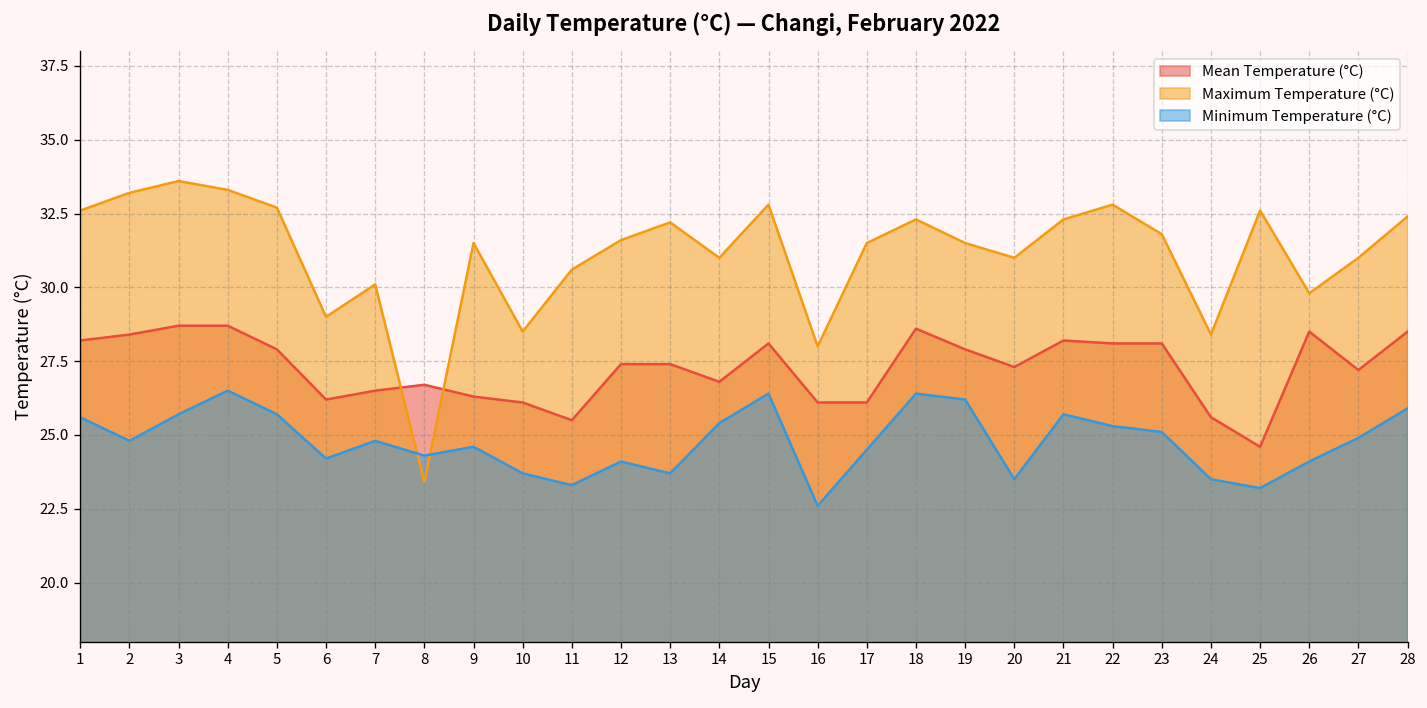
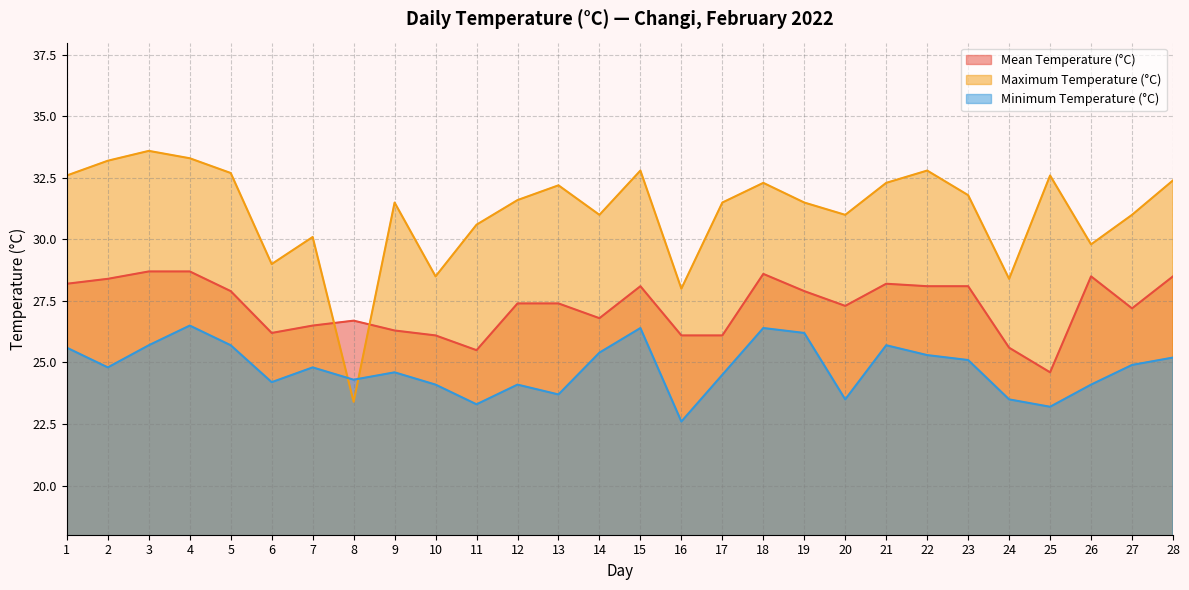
Minimum Temperature (°C), 10: 23.7 -> 24.1
Minimum Temperature (°C), 28: 25.9 -> 25.2
